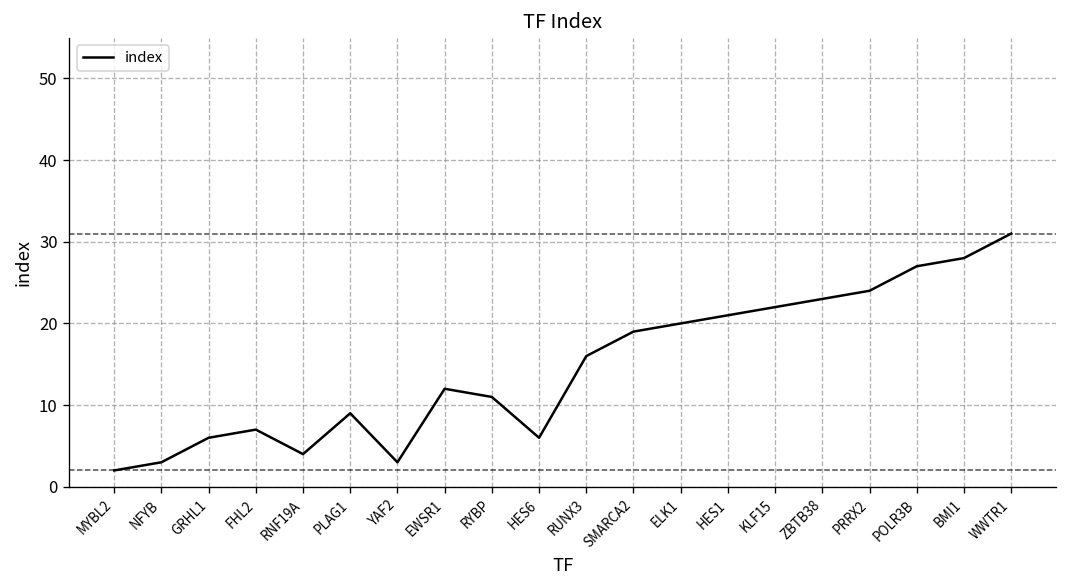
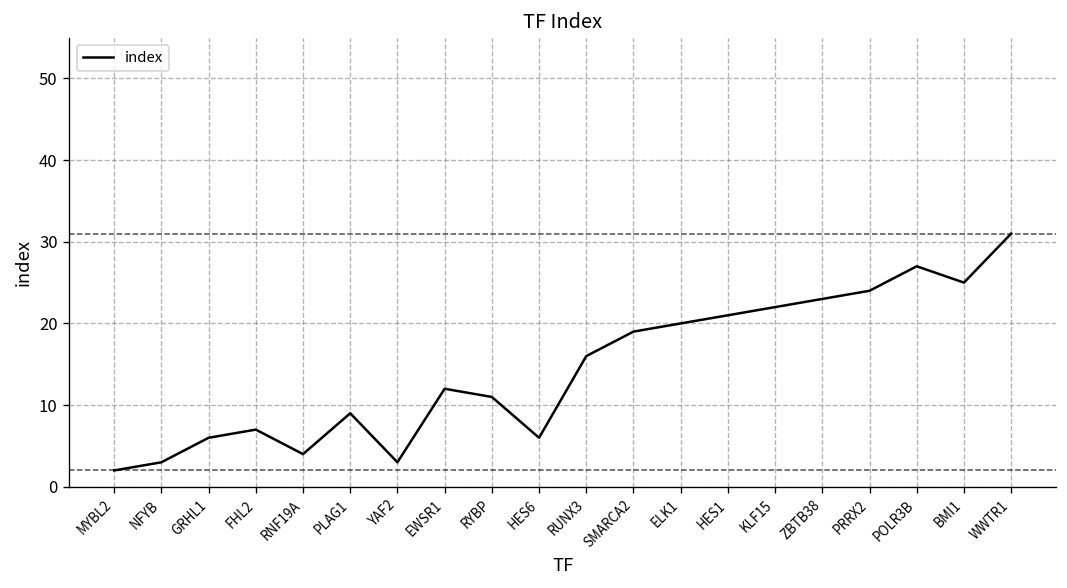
BMI1: 28 -> 25
